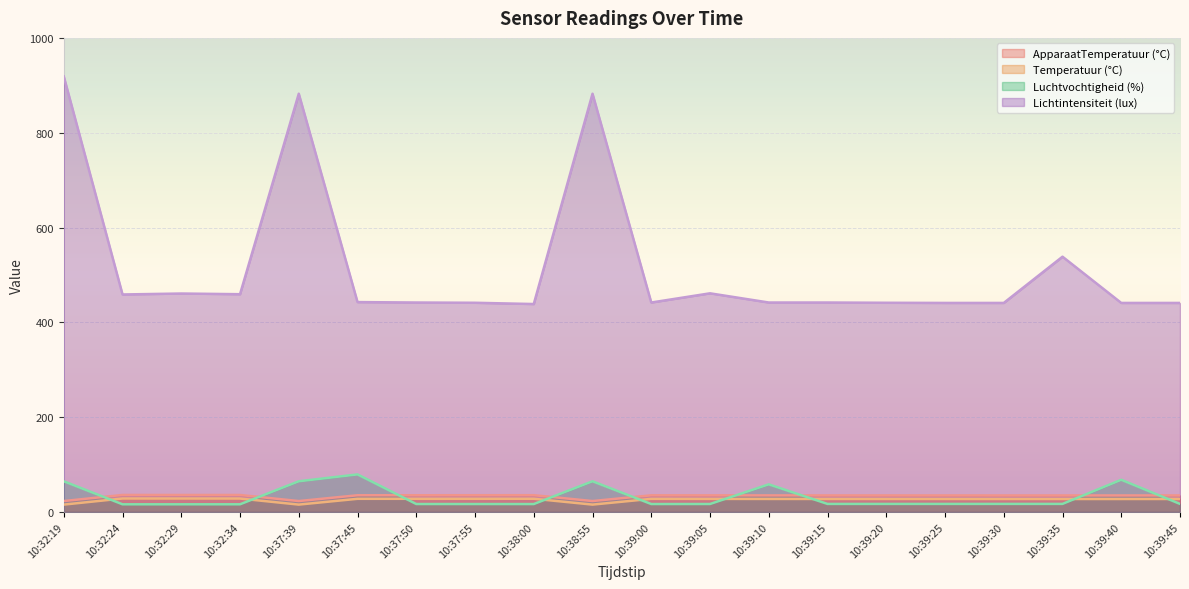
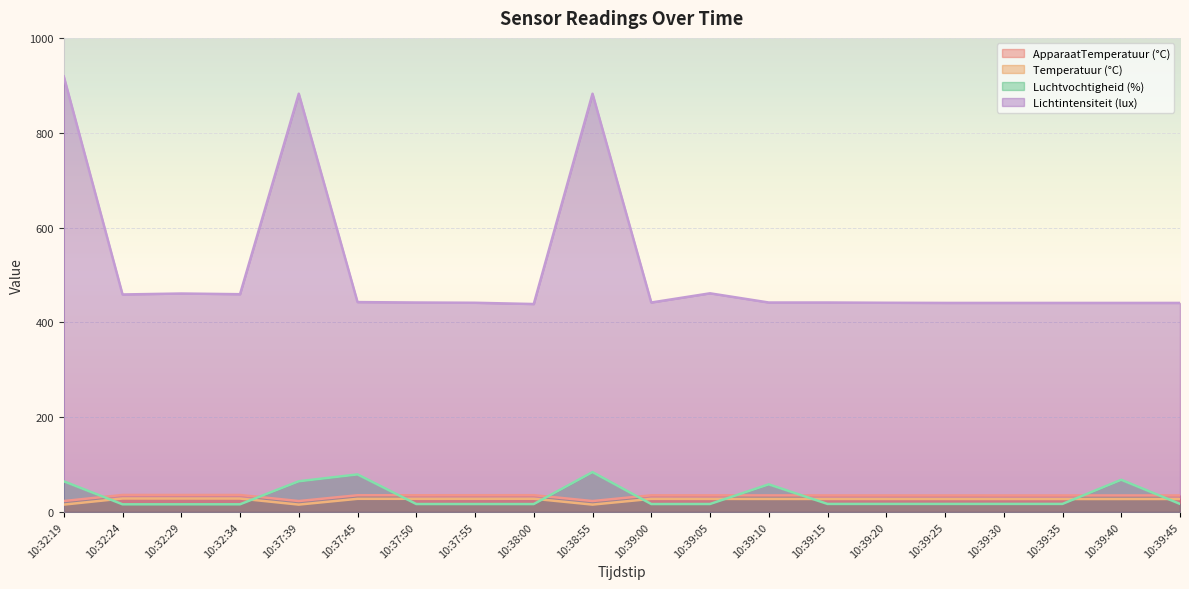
Luchtvochtigheid (%), 10:38:55: 60 -> 80
Lichtintensiteit (lux), 10:39:35: 540 -> 440
